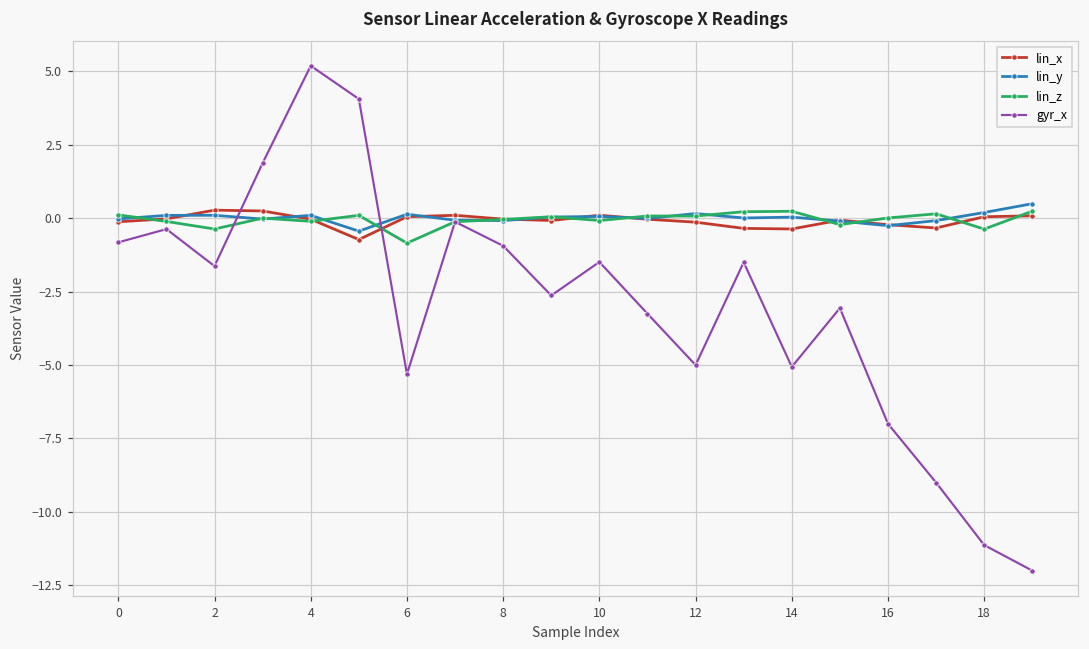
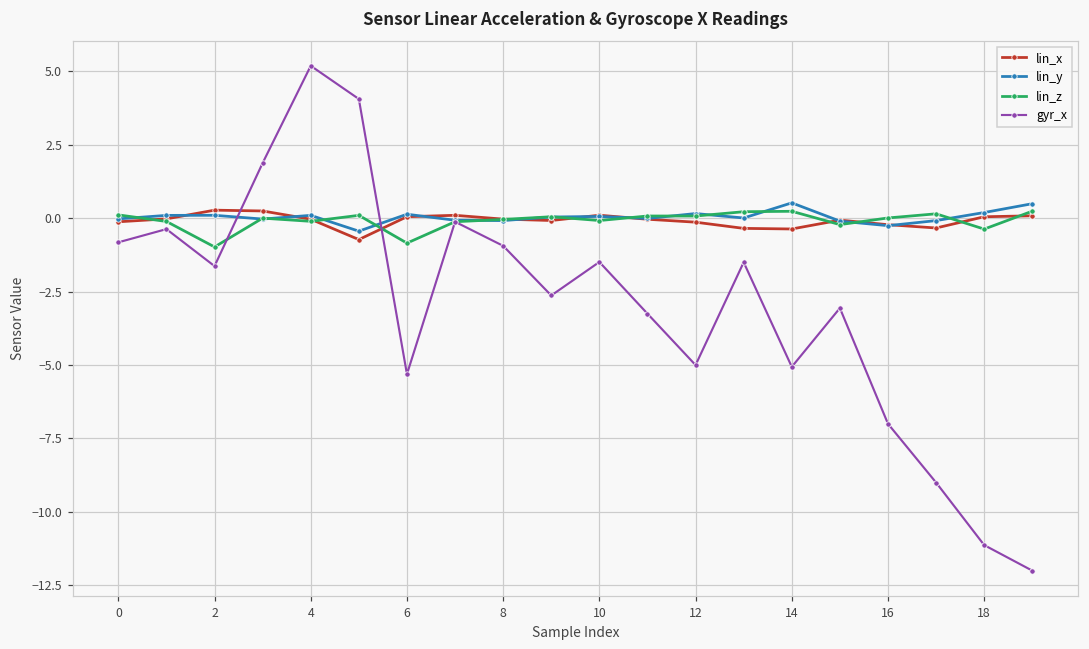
lin_z, 2: -0.4 -> -1.0
lin_y, 14: 0.0 -> 0.5
